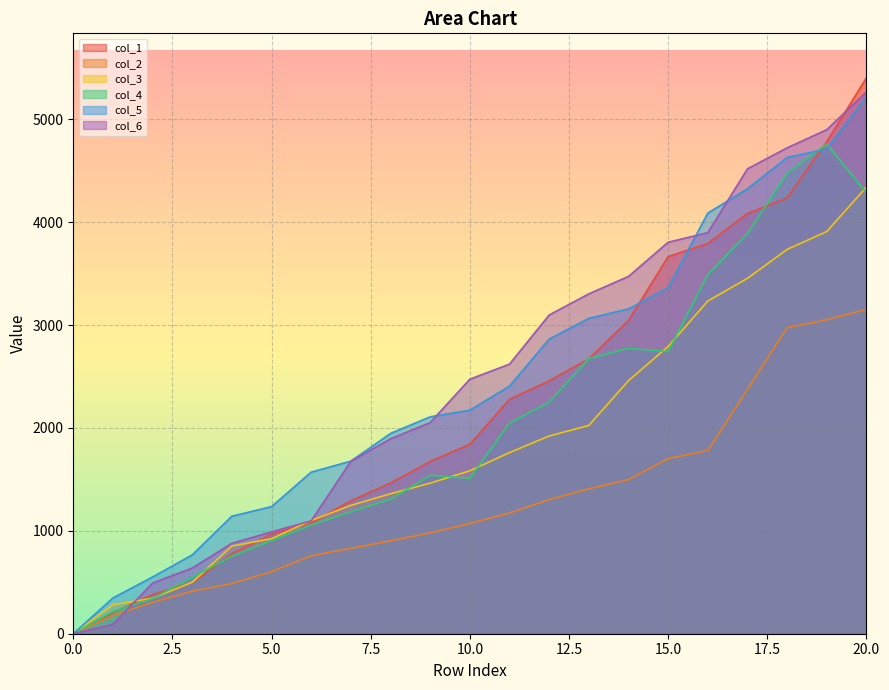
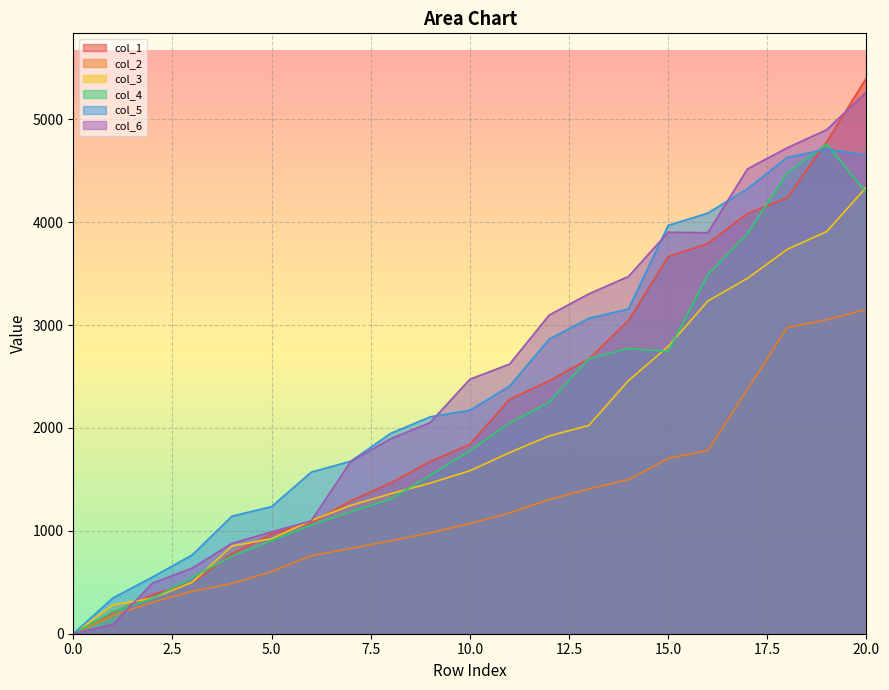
col_4, 10.0: 1510 -> 1780
col_5, 15.0: 3360 -> 3970
col_6, 15.0: 3800 -> 3900
col_5, 20.0: 5220 -> 4650
